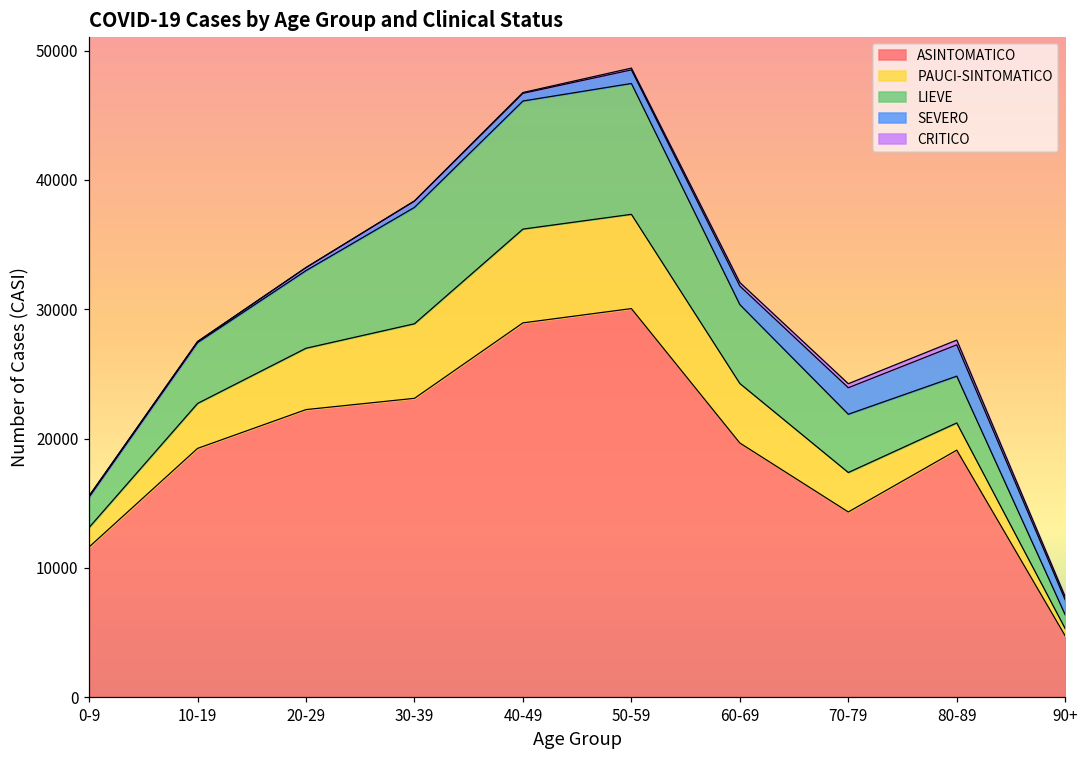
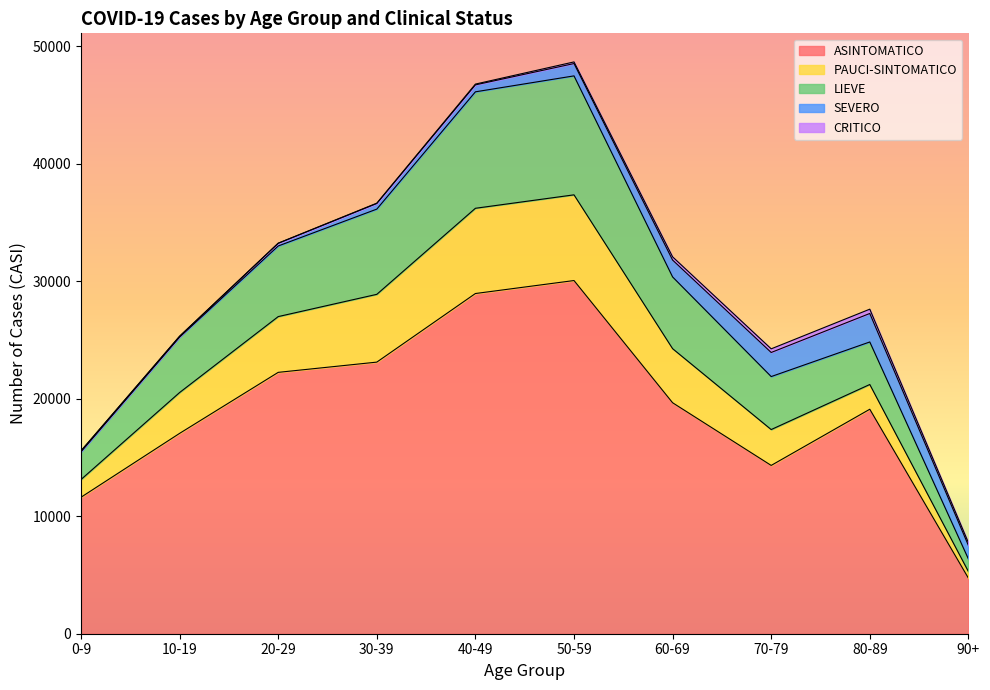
ASINTOMATICO, 10-19: 19200 -> 17000
LIEVE, 30-39: 9000 -> 7300
